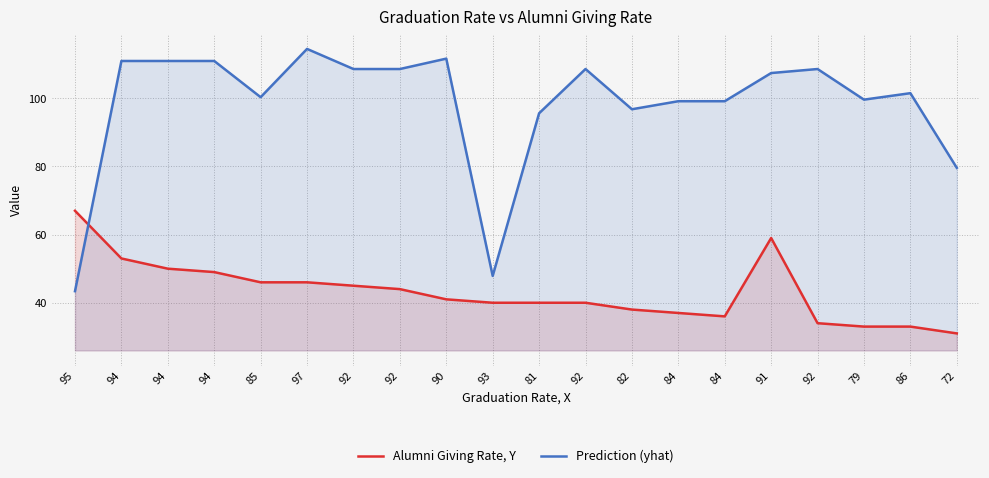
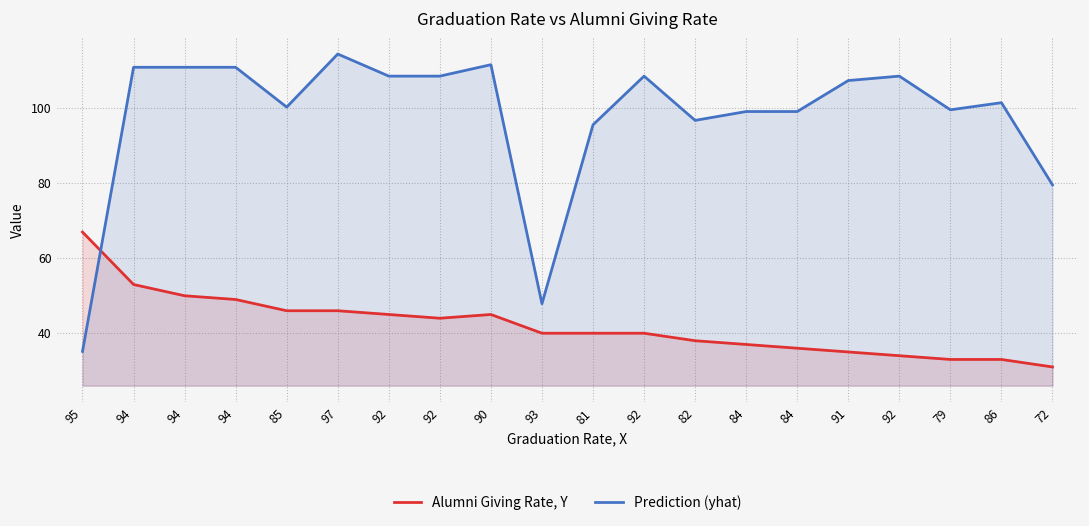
Prediction (yhat), 95: 43 -> 35
Alumni Giving Rate, Y, 90: 41 -> 45
Alumni Giving Rate, Y, 91: 59 -> 35
